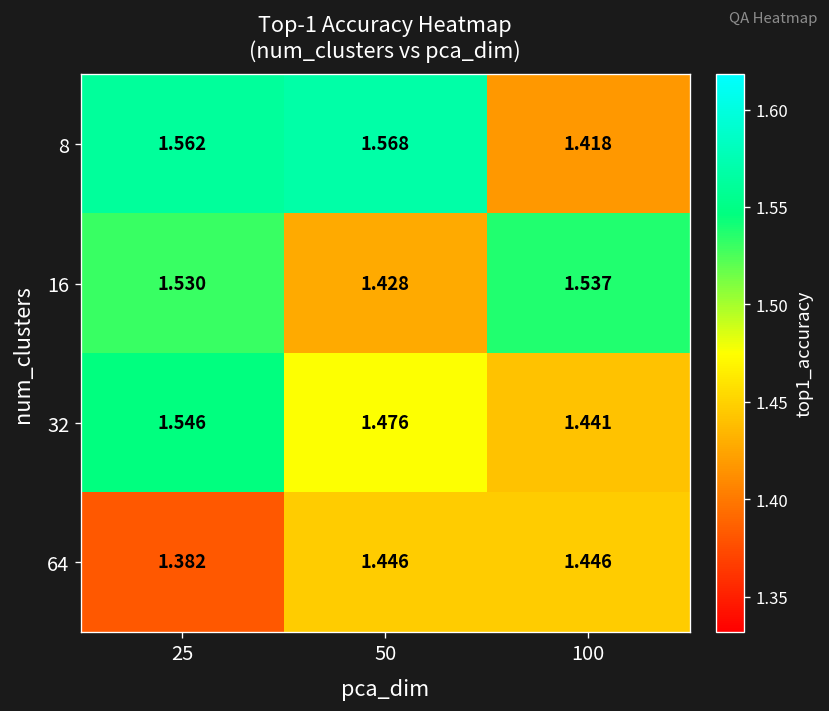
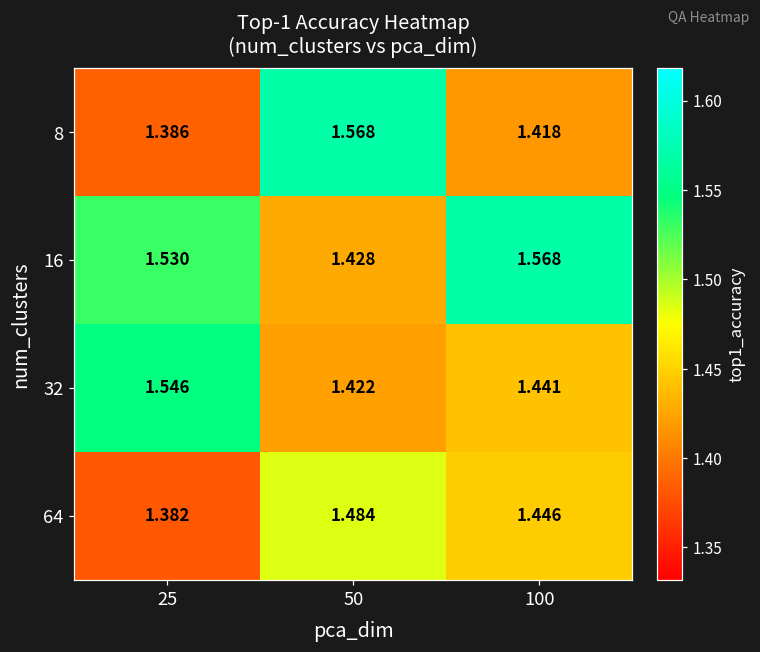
8, 25: 1.562 -> 1.386
16, 100: 1.537 -> 1.568
32, 50: 1.476 -> 1.422
64, 50: 1.446 -> 1.484
